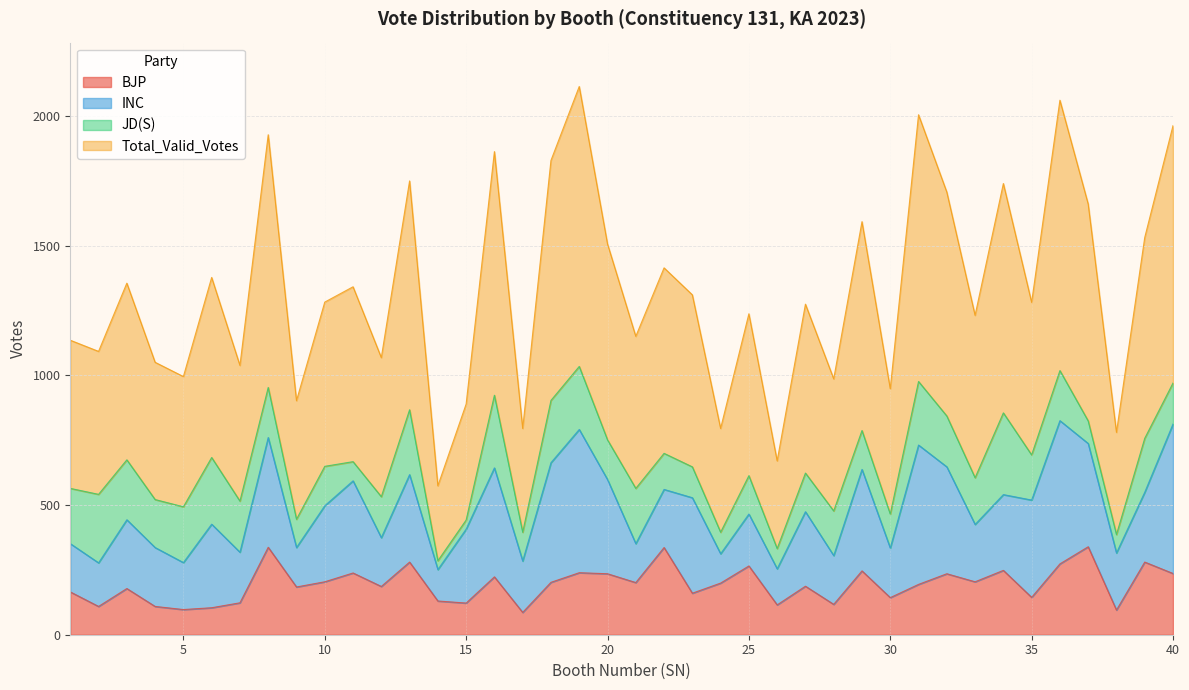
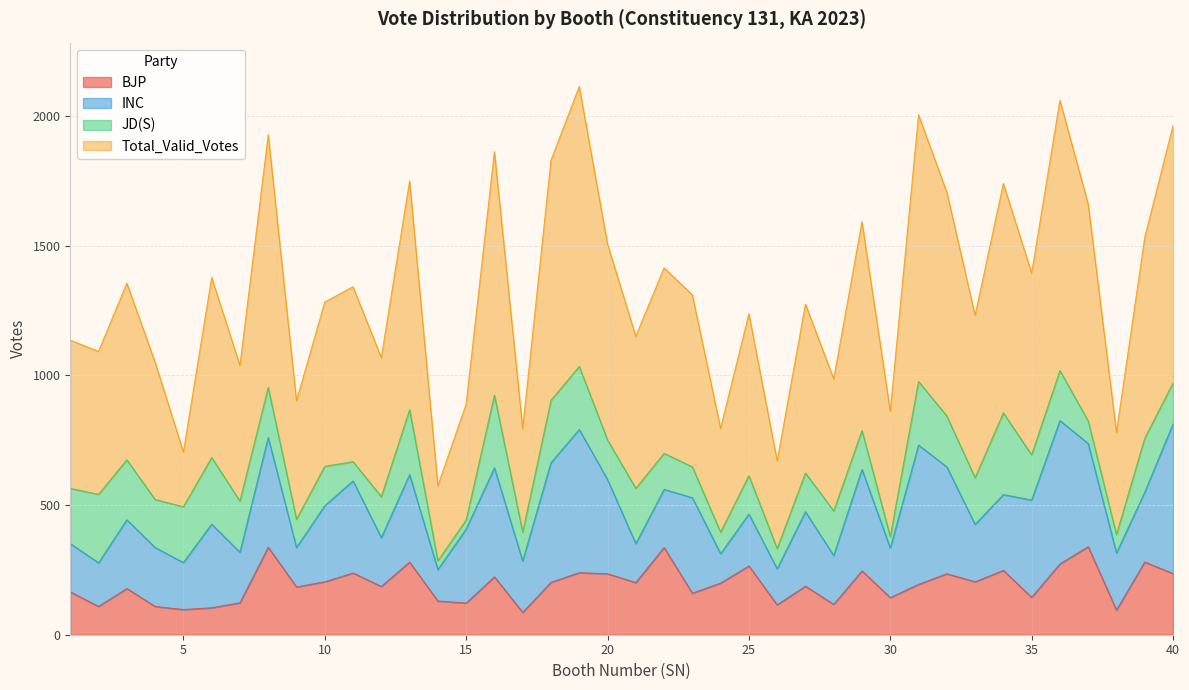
Total_Valid_Votes, 5: 500 -> 210
JD(S), 30: 130 -> 40
Total_Valid_Votes, 35: 590 -> 700
